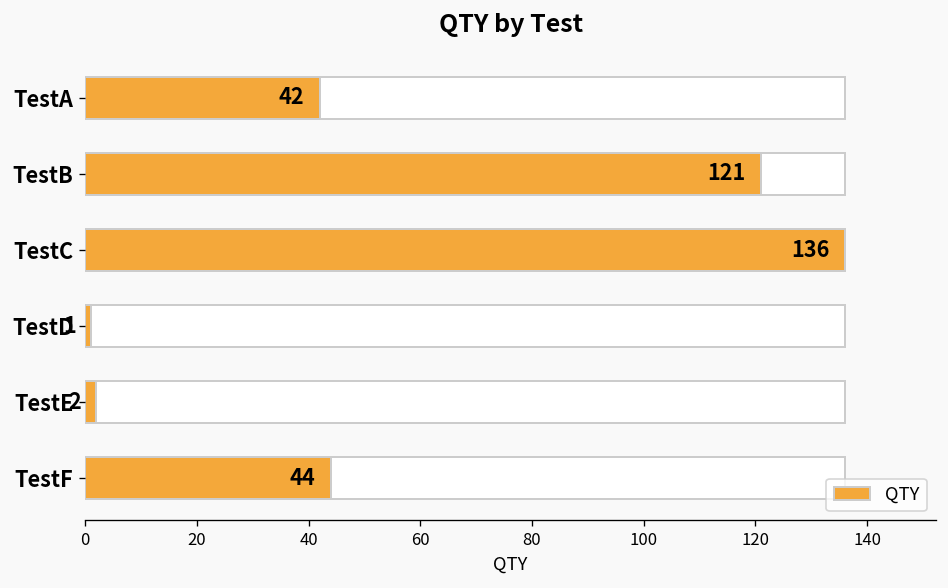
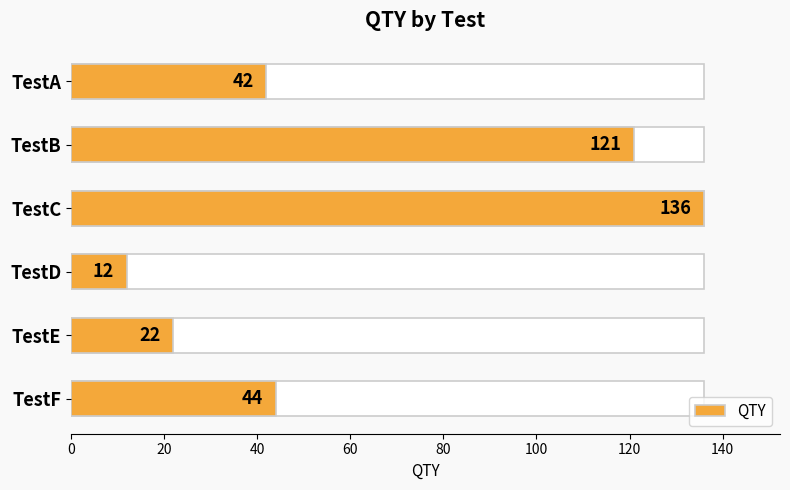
QTY, TestD: 1 -> 12
QTY, TestE: 2 -> 22
